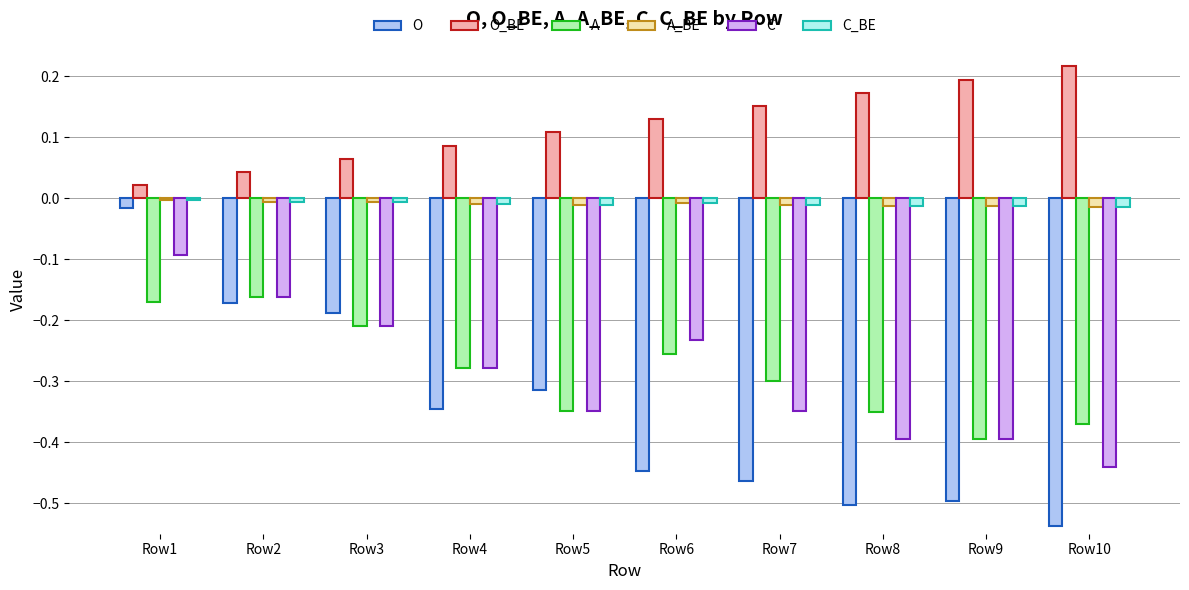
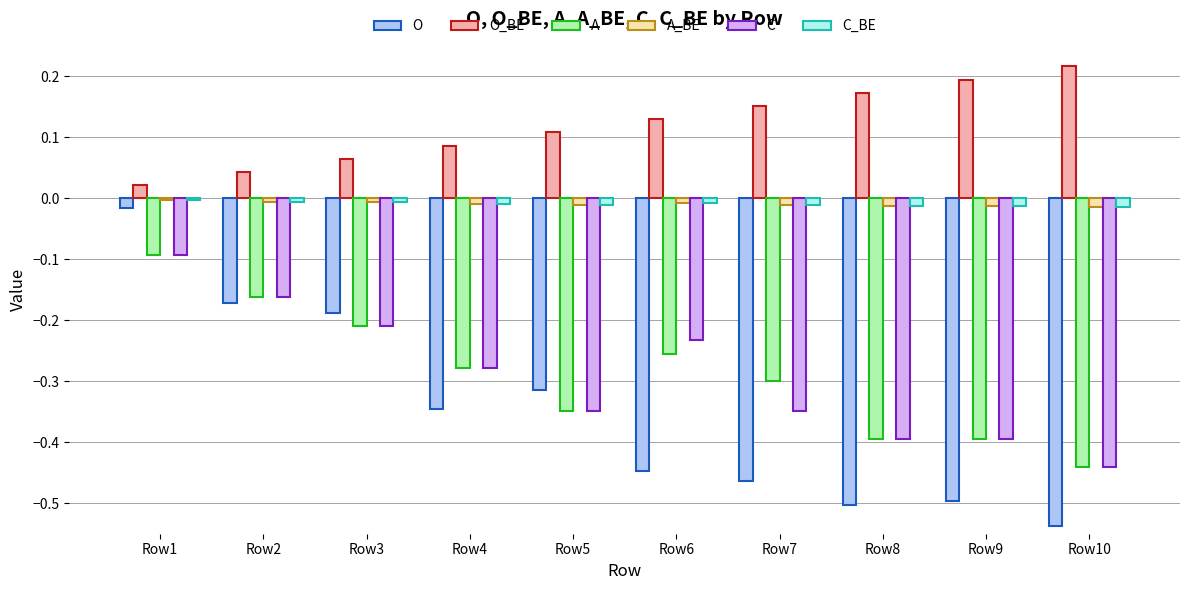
A, Row1: -0.17 -> -0.09
A, Row8: -0.35 -> -0.39
A, Row10: -0.37 -> -0.44
